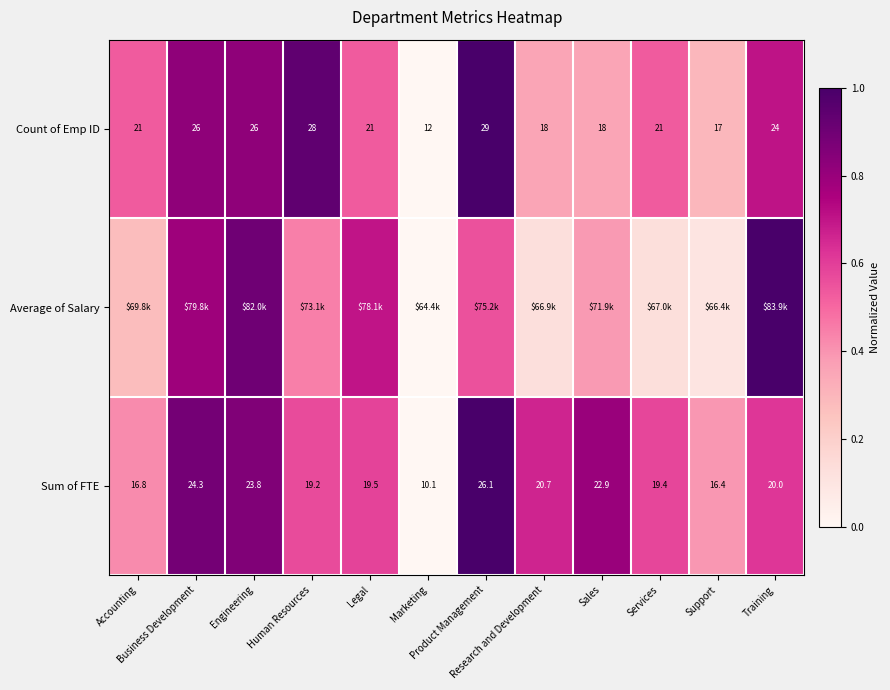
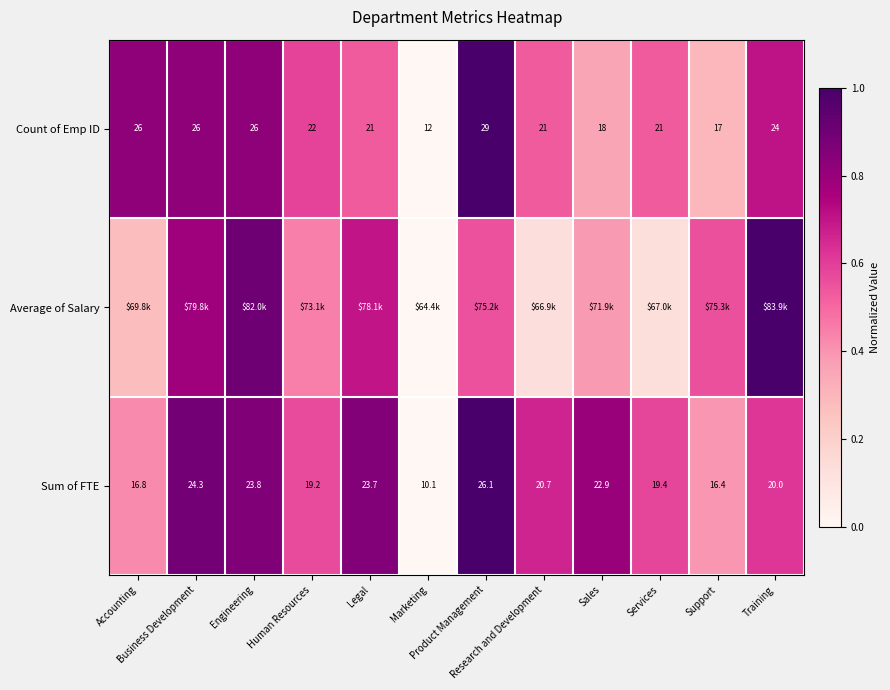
Count of Emp ID, Accounting: 21 -> 26
Count of Emp ID, Human Resources: 28 -> 22
Count of Emp ID, Research and Development: 18 -> 21
Average of Salary, Support: $66.4k -> $75.3k
Sum of FTE, Legal: 19.5 -> 23.7
